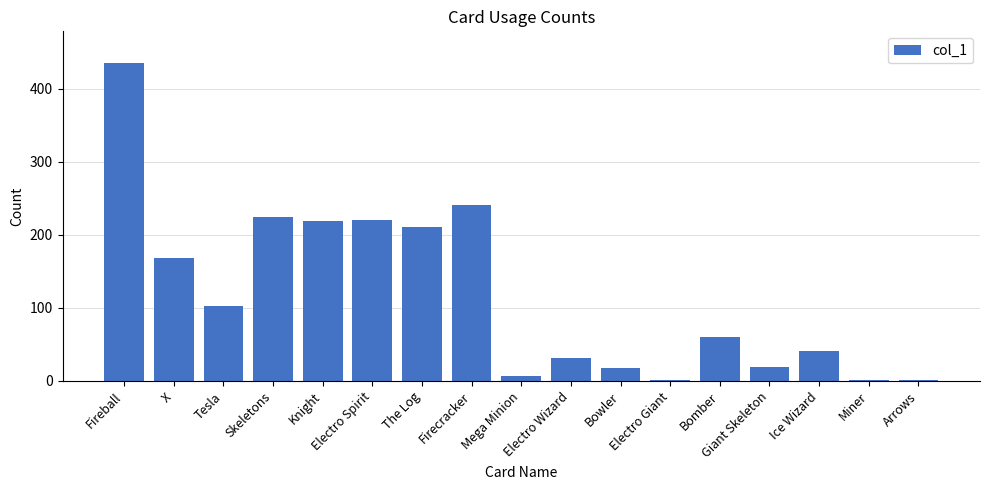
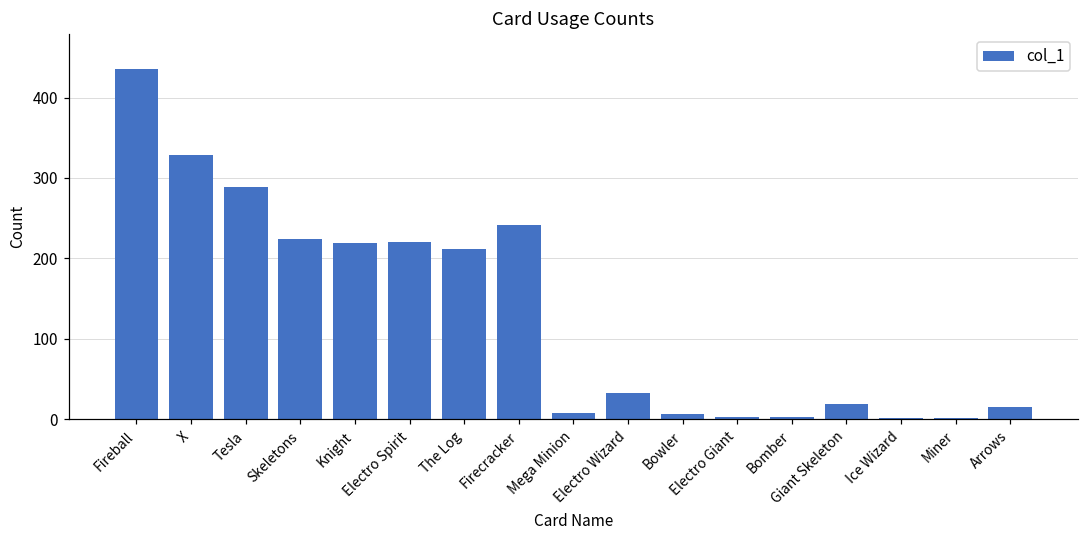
X: 170 -> 330
Tesla: 100 -> 290
Bowler: 20 -> 10
Bomber: 60 -> 0
Ice Wizard: 40 -> 0
Arrows: 0 -> 20
